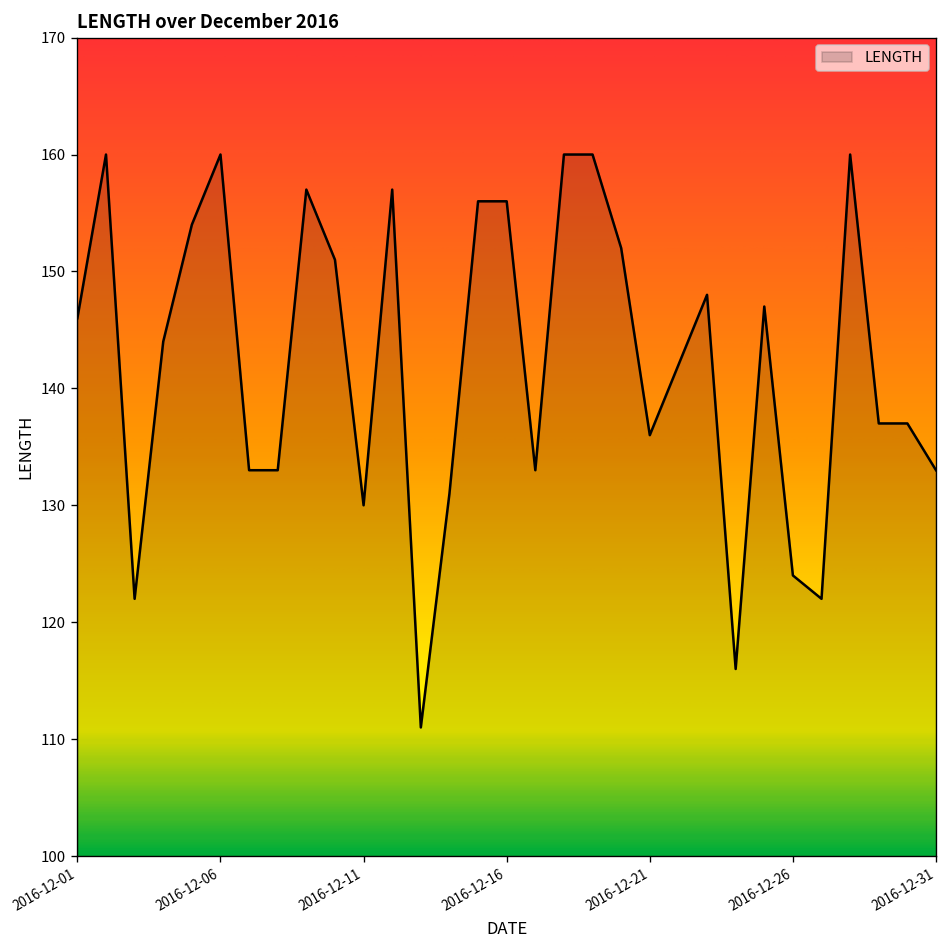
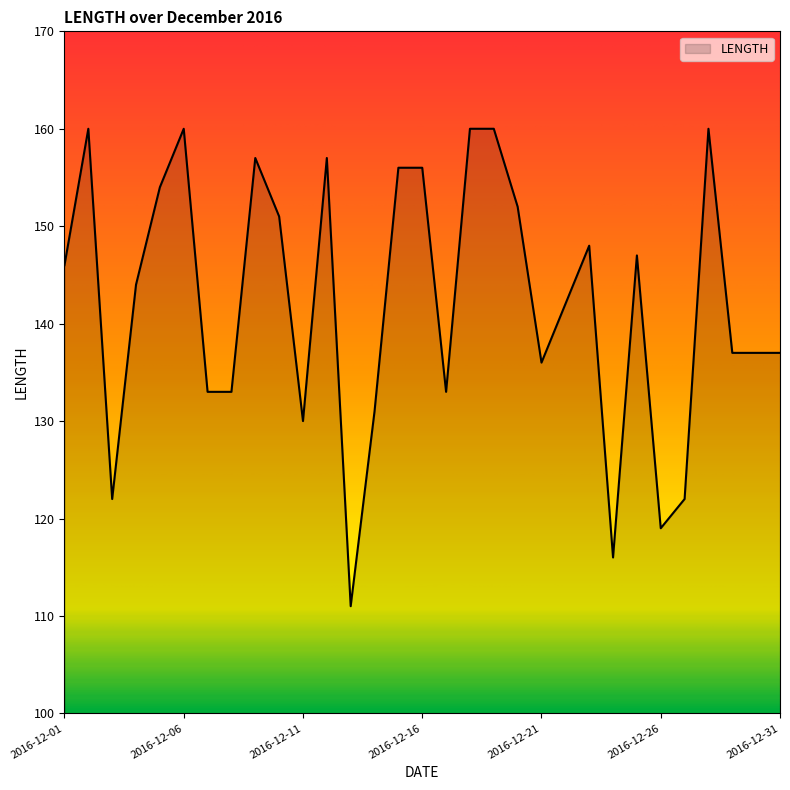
2016-12-26: 124 -> 119
2016-12-31: 133 -> 137
